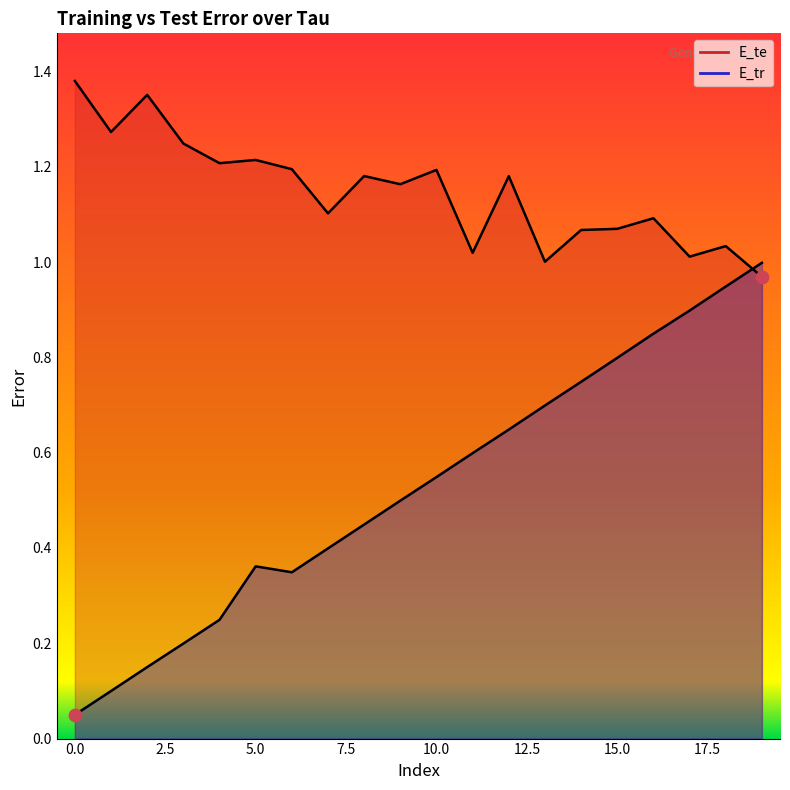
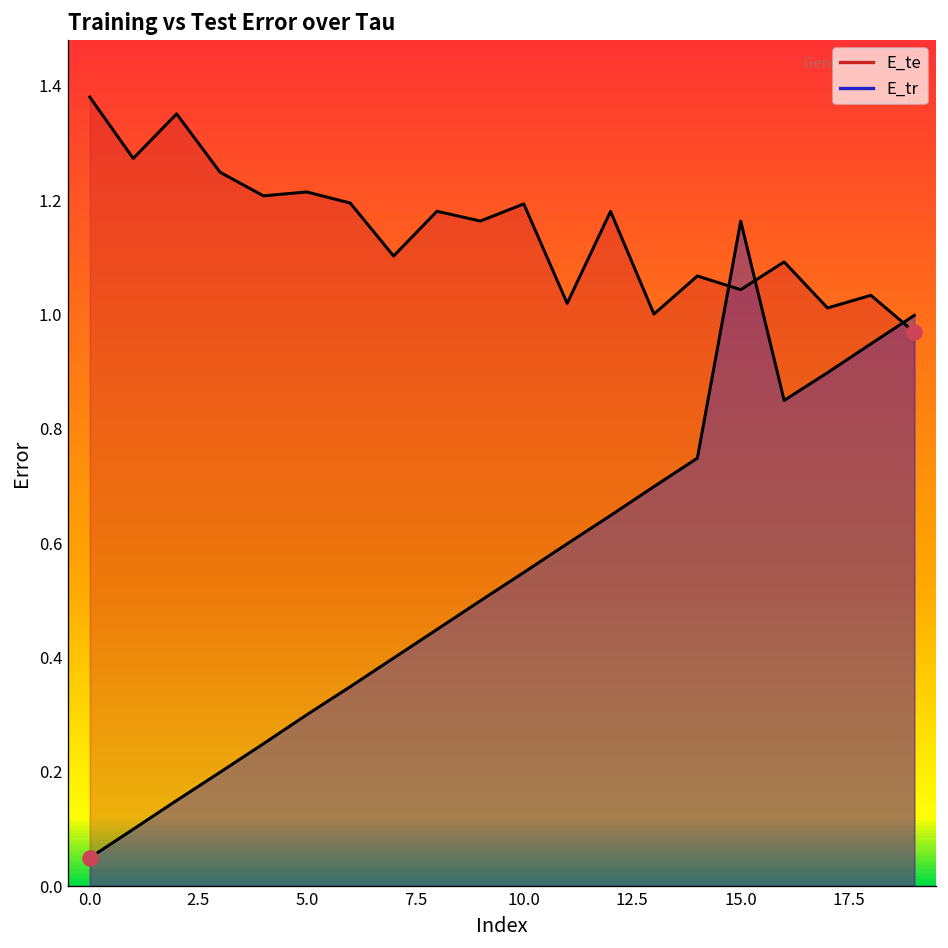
E_tr, 5.0: 0.36 -> 0.30
E_te, 15.0: 1.07 -> 1.04
E_tr, 15.0: 0.80 -> 1.16
